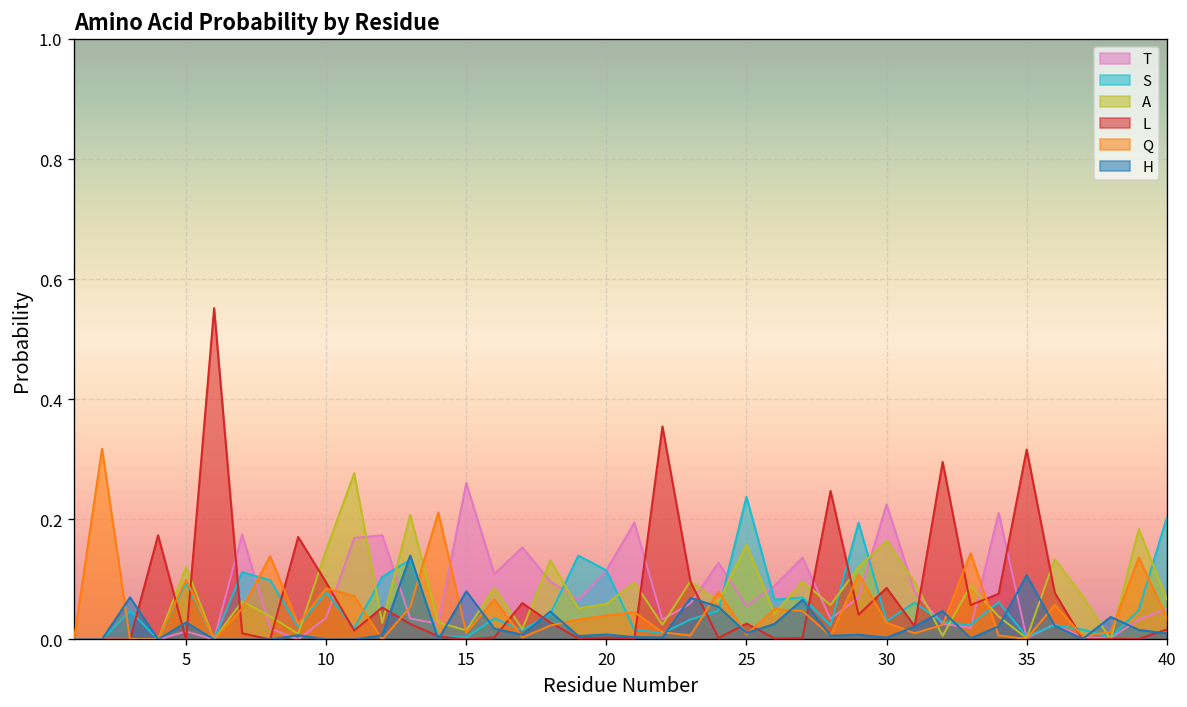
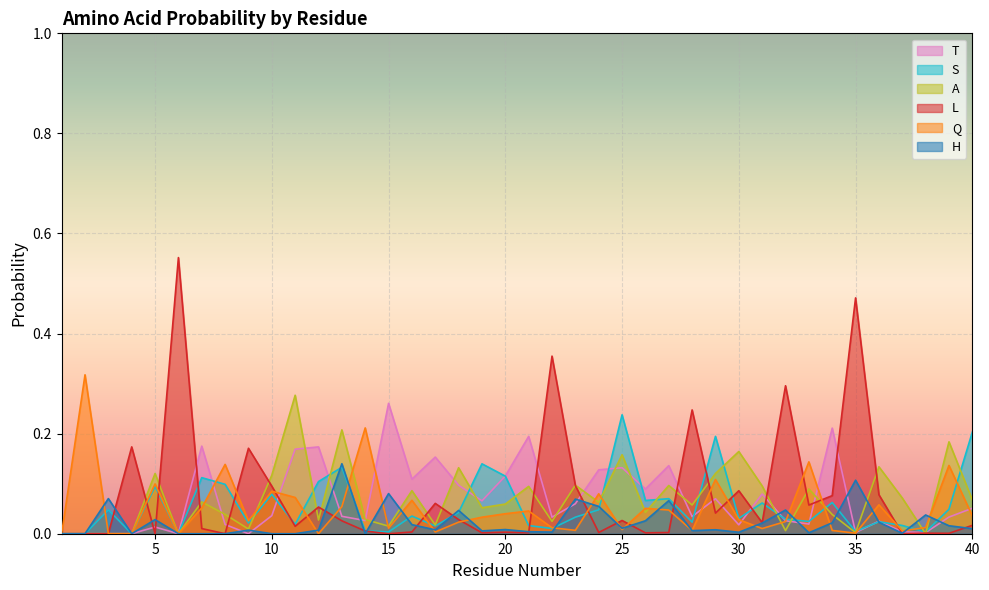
A, 10: 0.15 -> 0.12
T, 25: 0.06 -> 0.13
T, 30: 0.22 -> 0.02
L, 35: 0.32 -> 0.47
